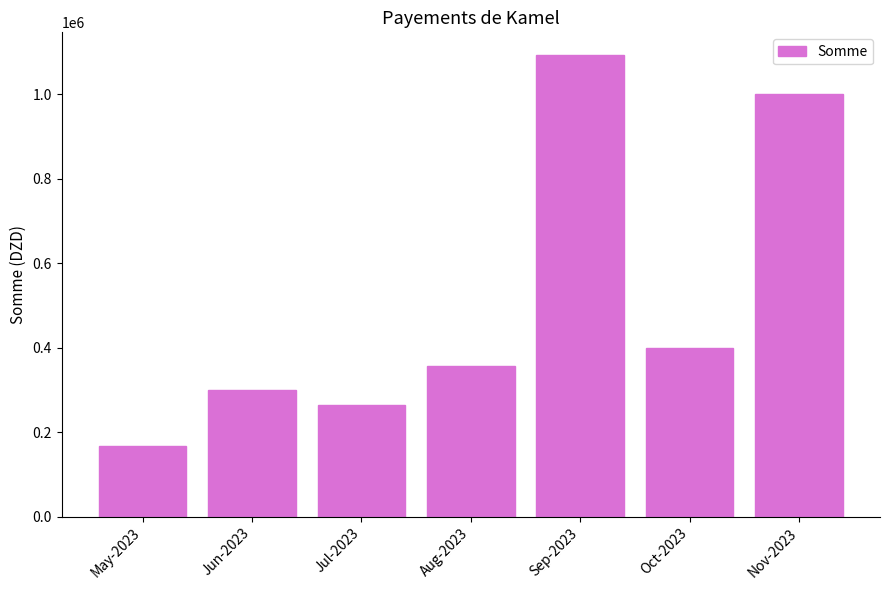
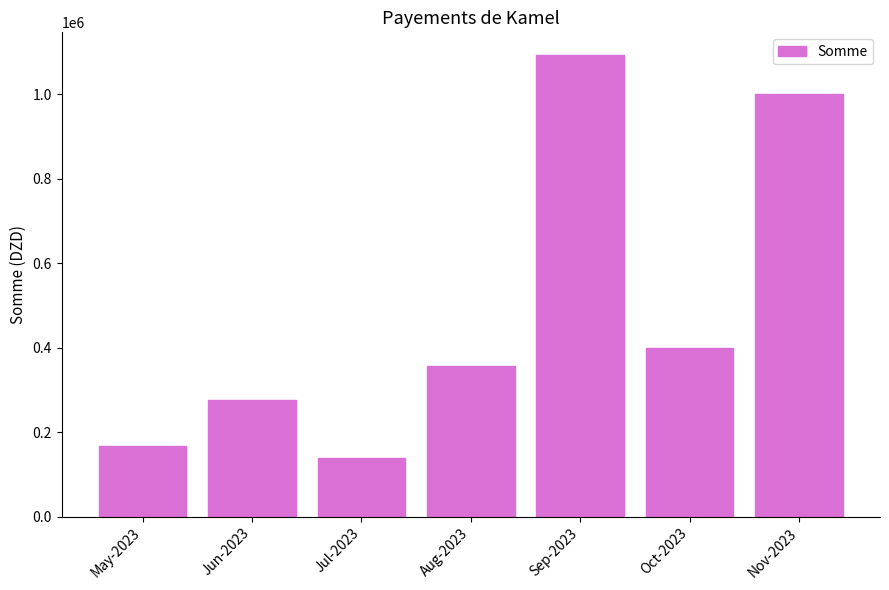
Jun-2023: 300000 -> 280000
Jul-2023: 270000 -> 140000
